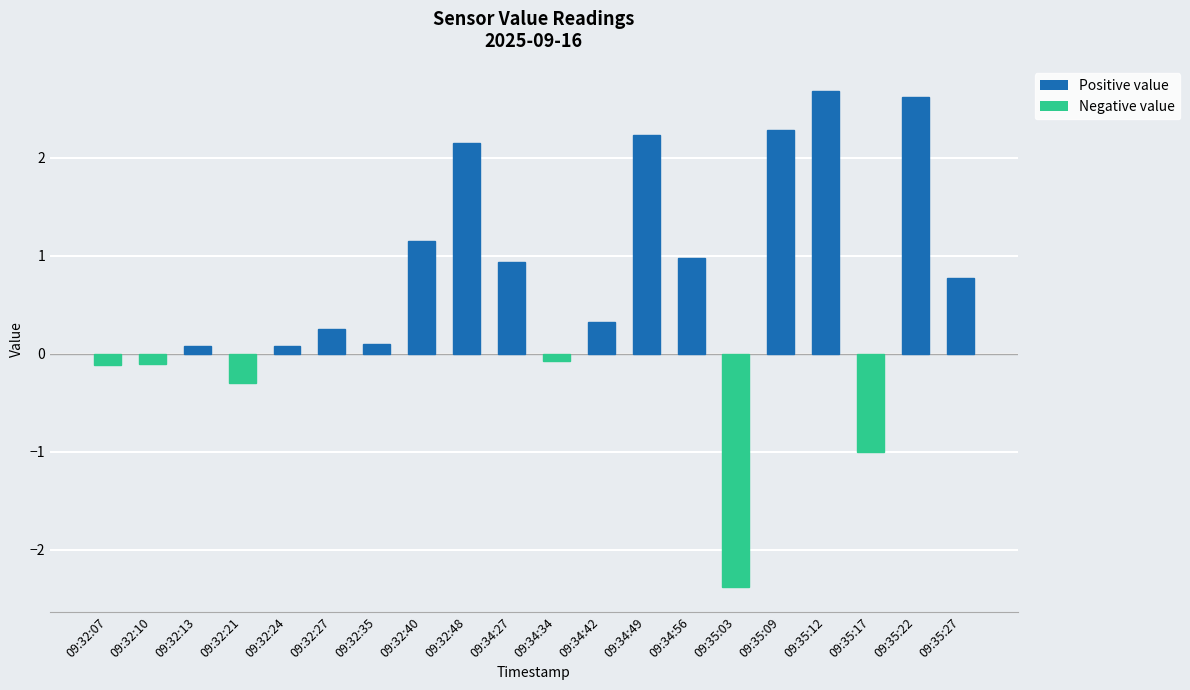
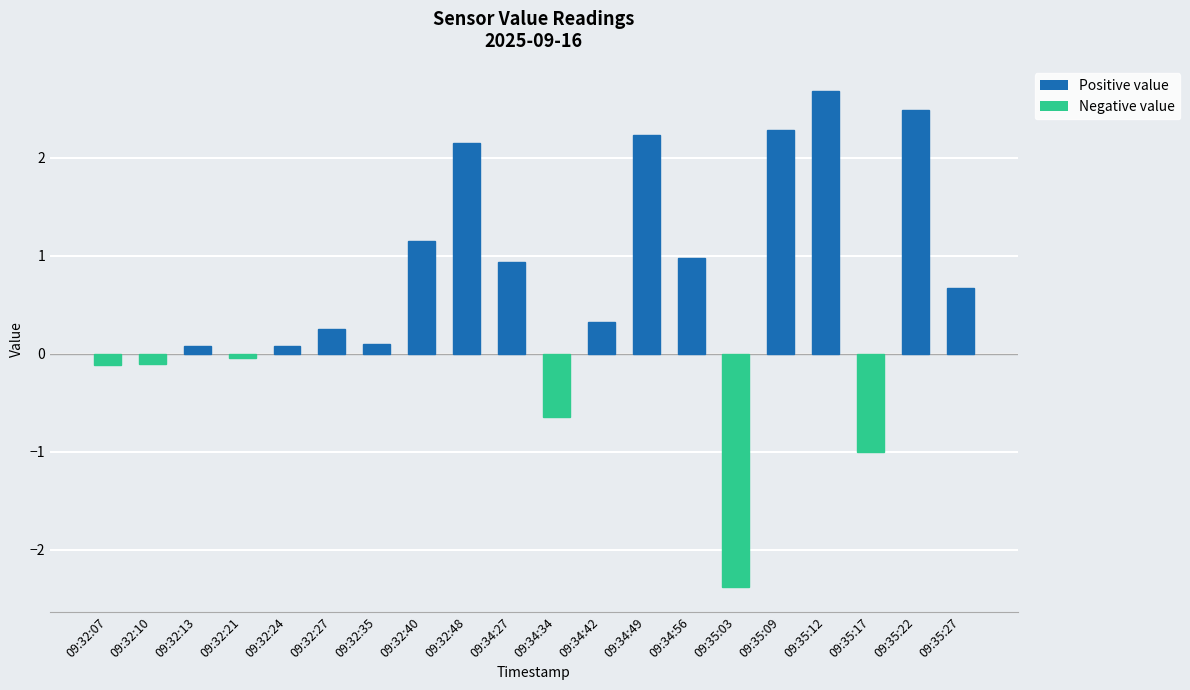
09:32:21: -0.3 -> 0.0
09:34:34: -0.1 -> -0.7
09:35:22: 2.6 -> 2.5
09:35:27: 0.8 -> 0.7
